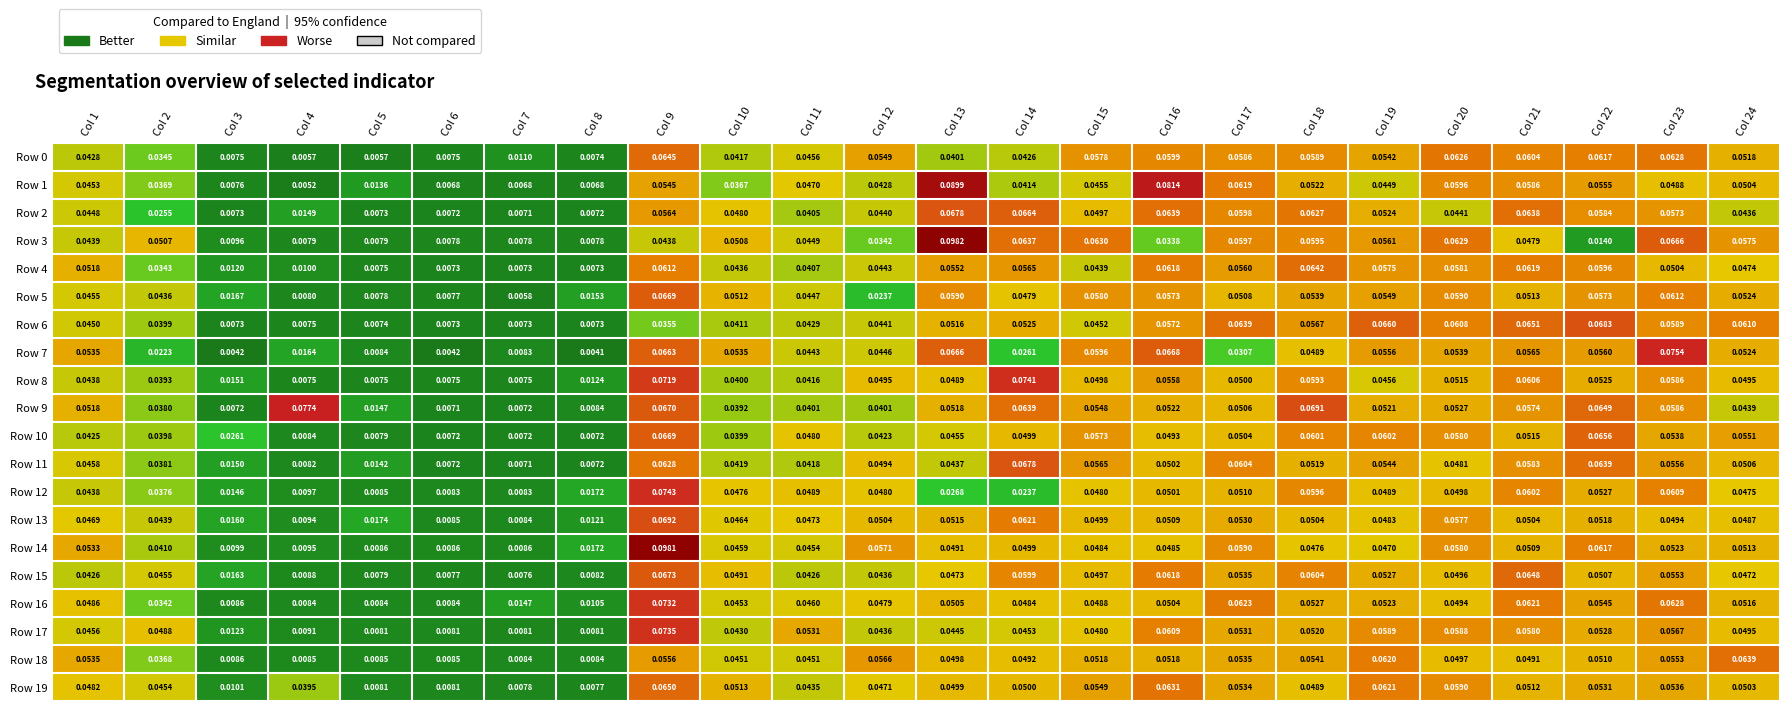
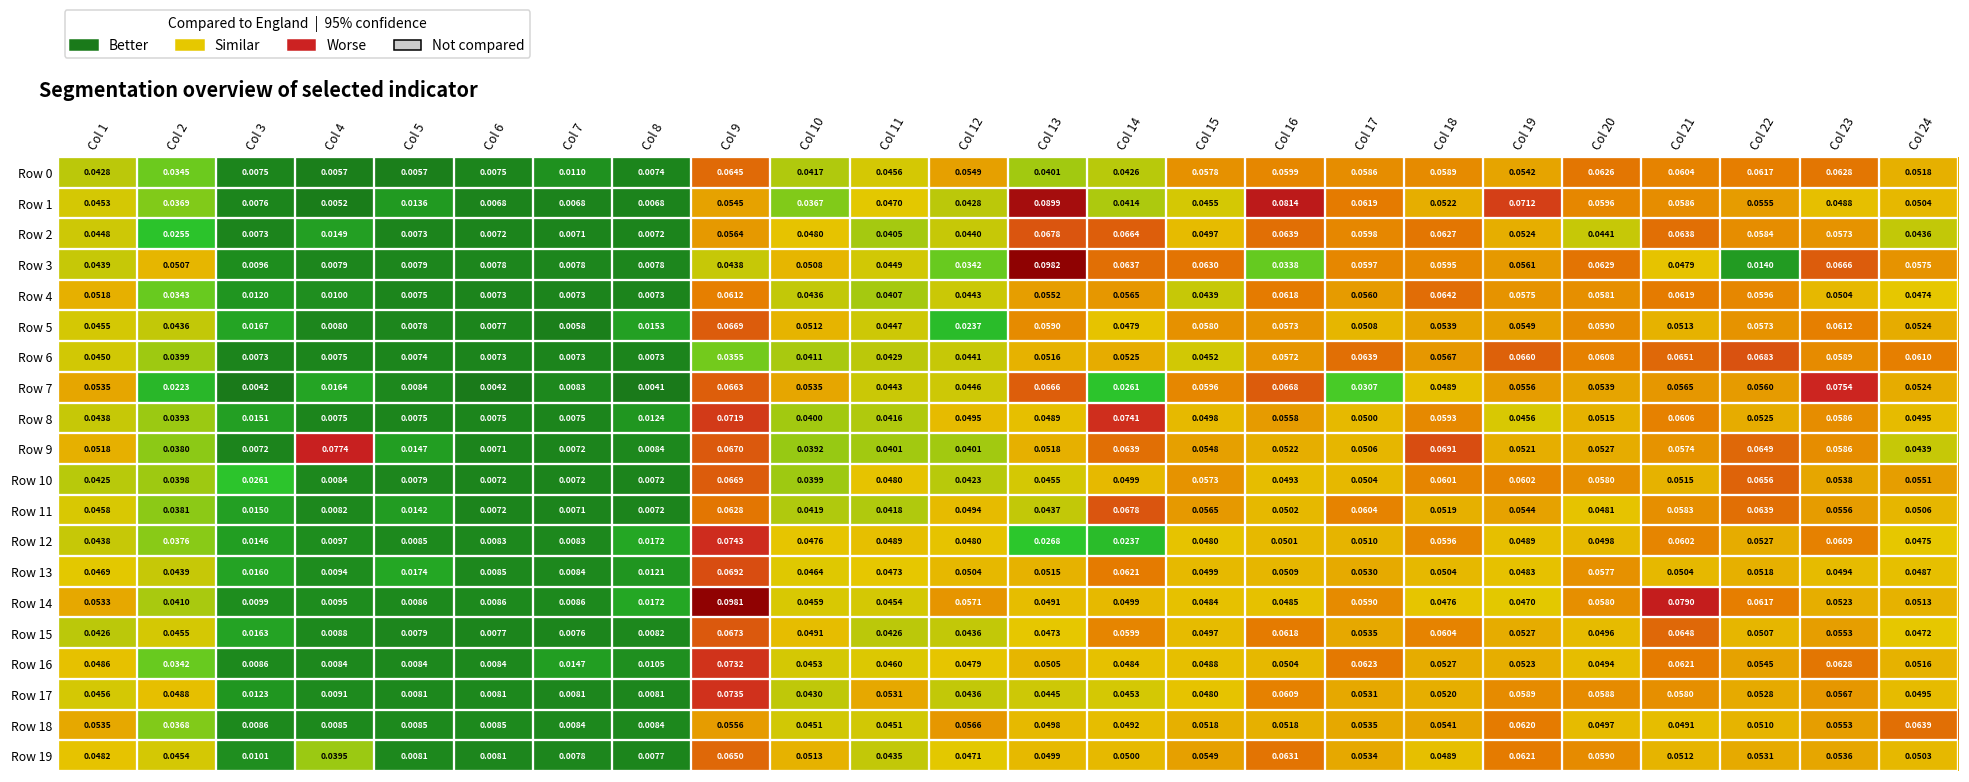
Row 1, Col 19: 0.0449 -> 0.0712
Row 14, Col 21: 0.0509 -> 0.0790
